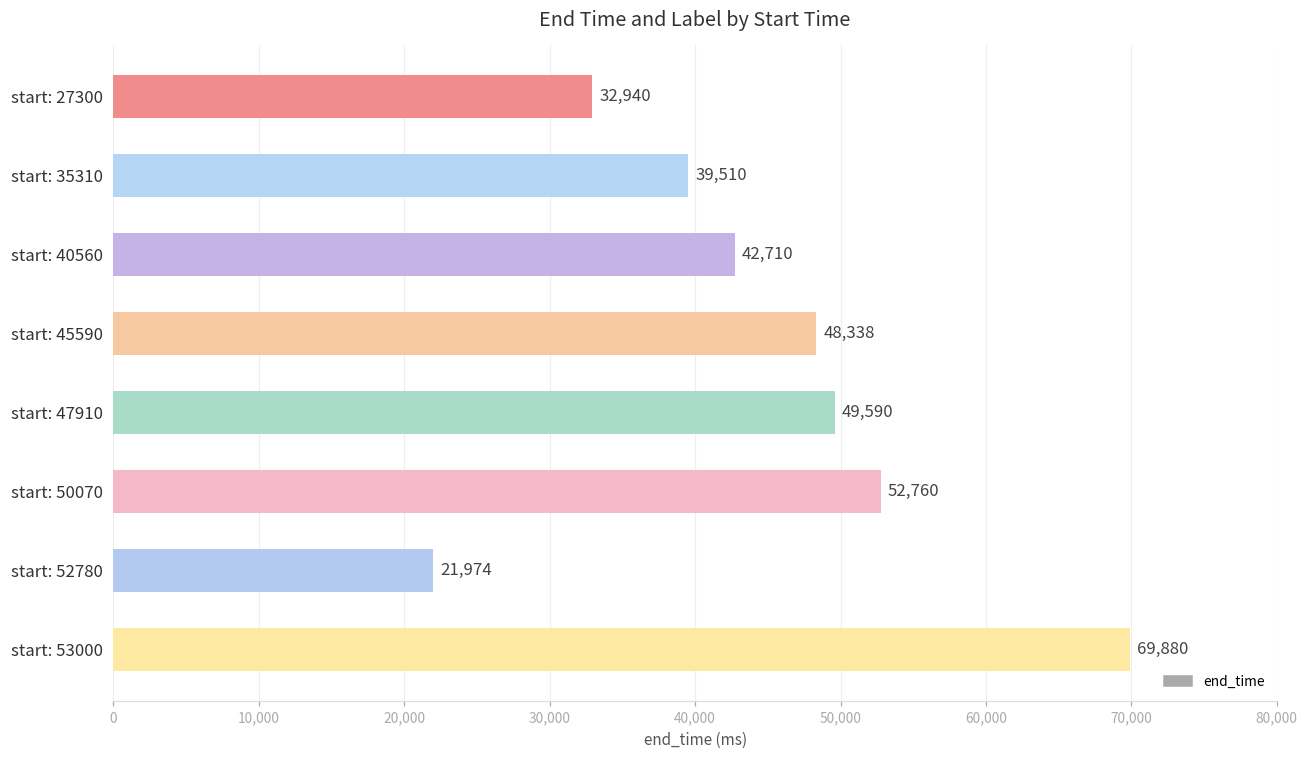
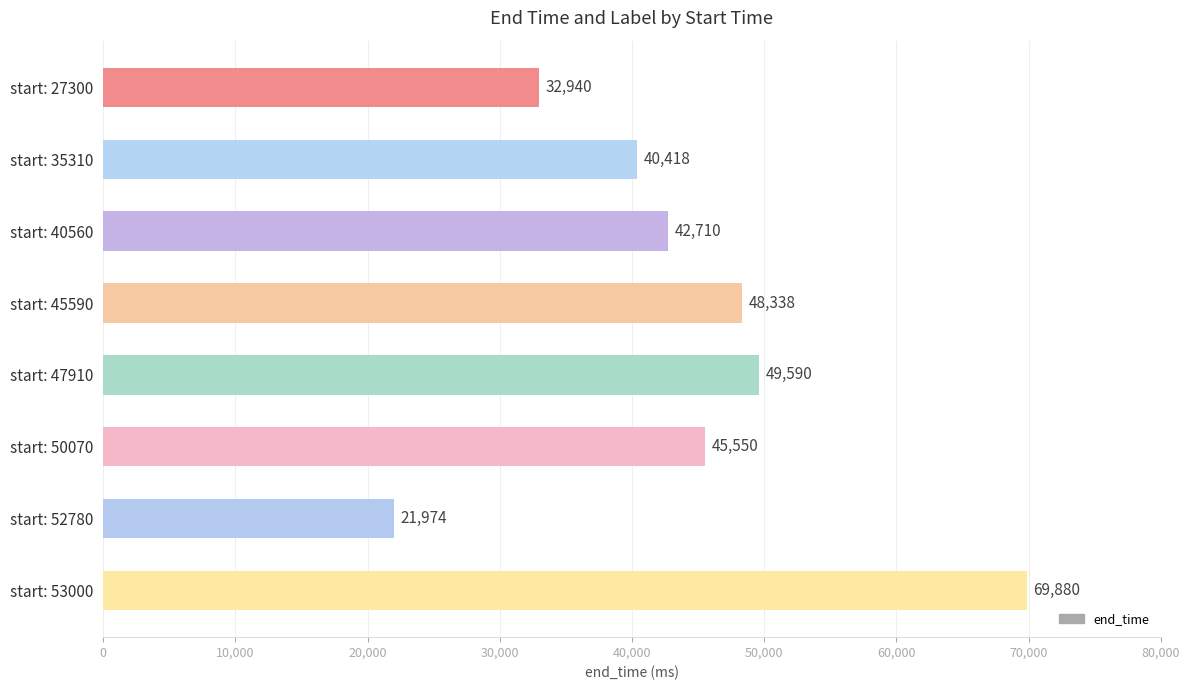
start: 35310: 39,510 -> 40,418
start: 50070: 52,760 -> 45,550
